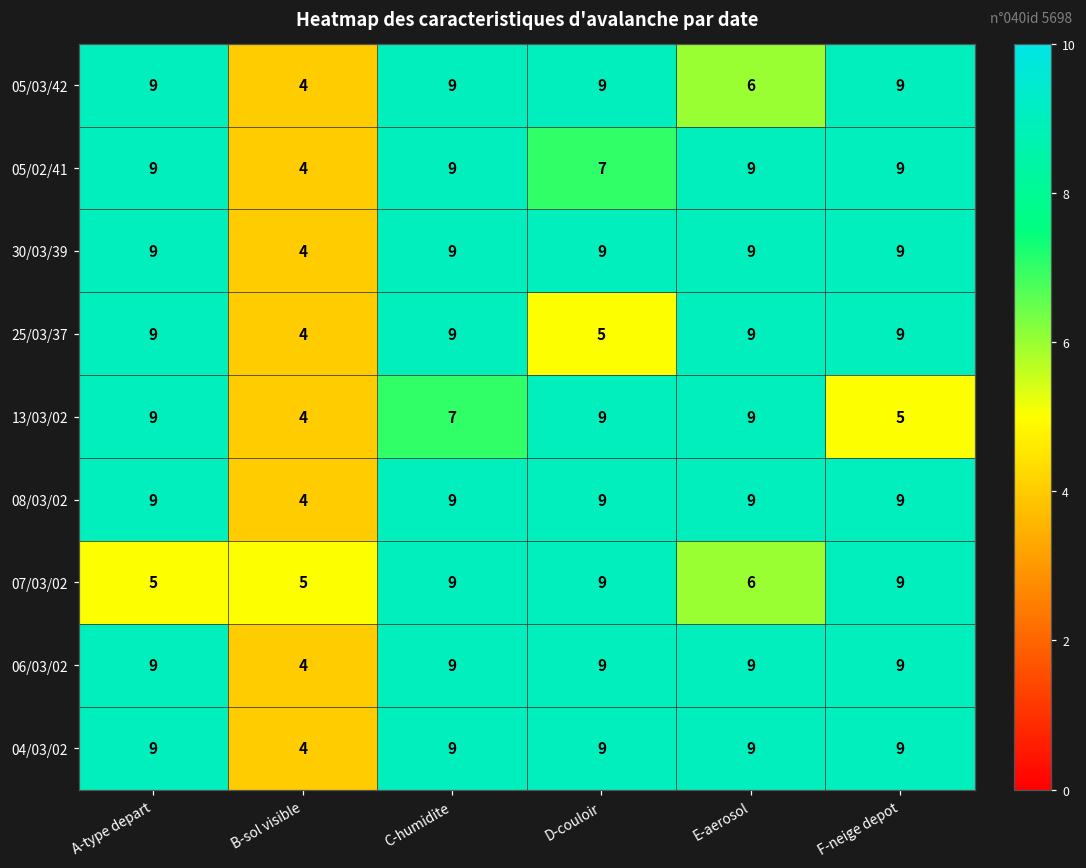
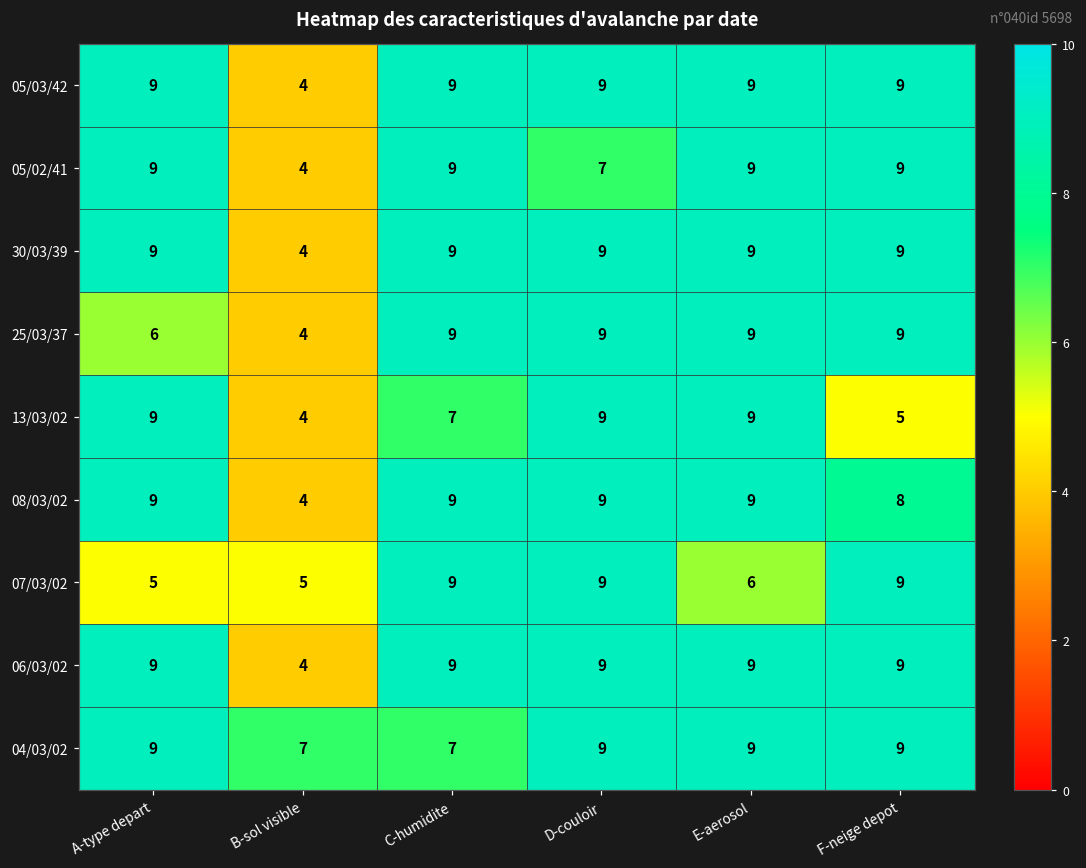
05/03/42, E-aerosol: 6 -> 9
25/03/37, A-type depart: 9 -> 6
25/03/37, D-couloir: 5 -> 9
08/03/02, F-neige depot: 9 -> 8
04/03/02, B-sol visible: 4 -> 7
04/03/02, C-humidite: 9 -> 7
